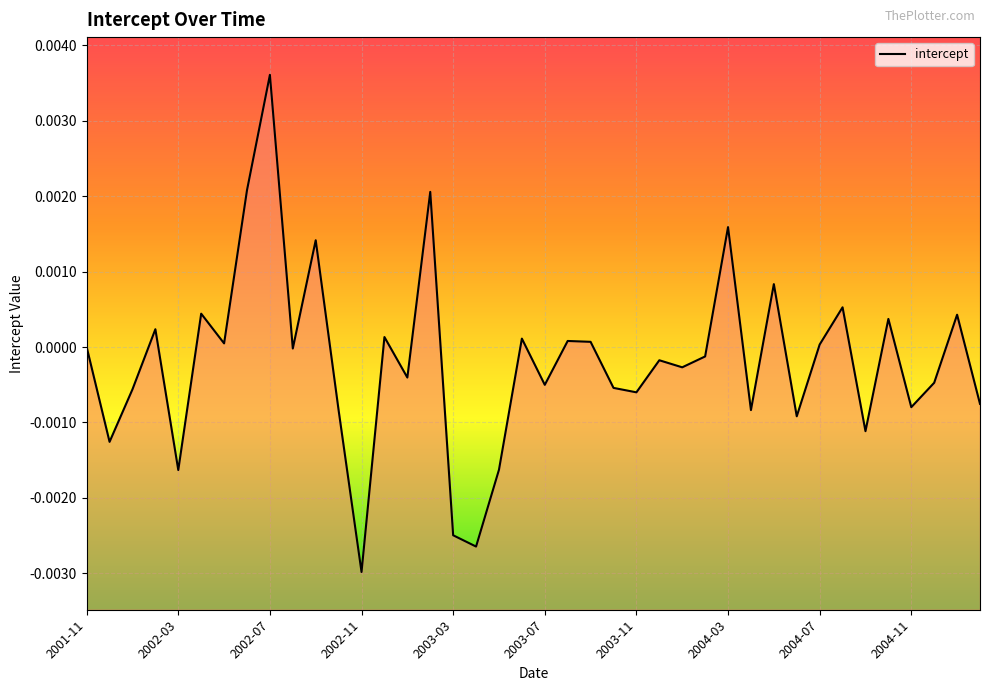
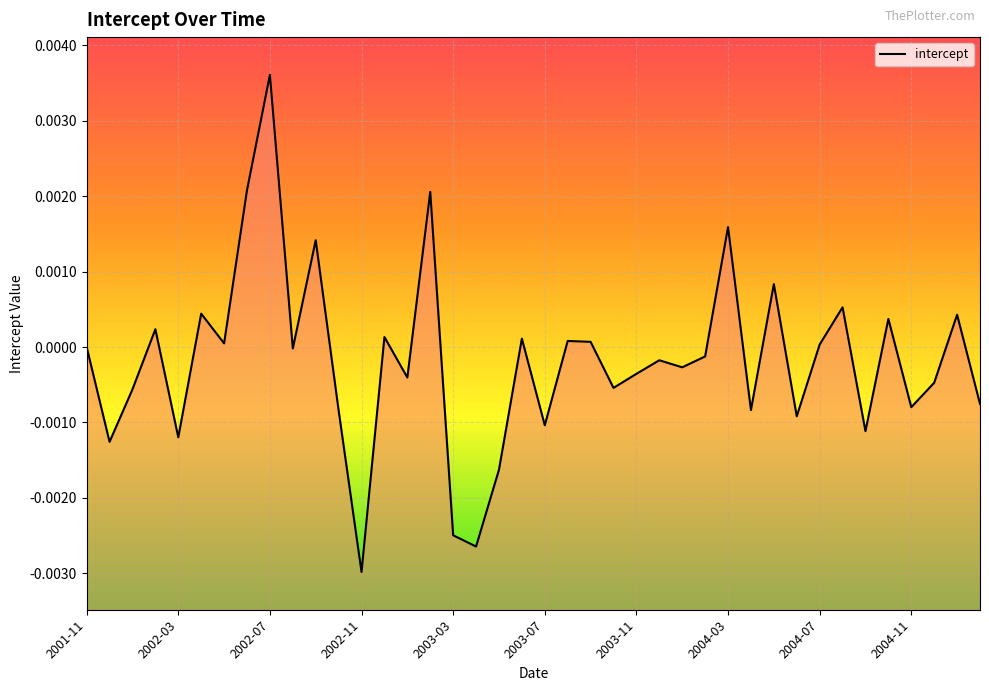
2002-03: -0.0016 -> -0.0012
2003-07: -0.0005 -> -0.0010
2003-11: -0.0006 -> -0.0004
